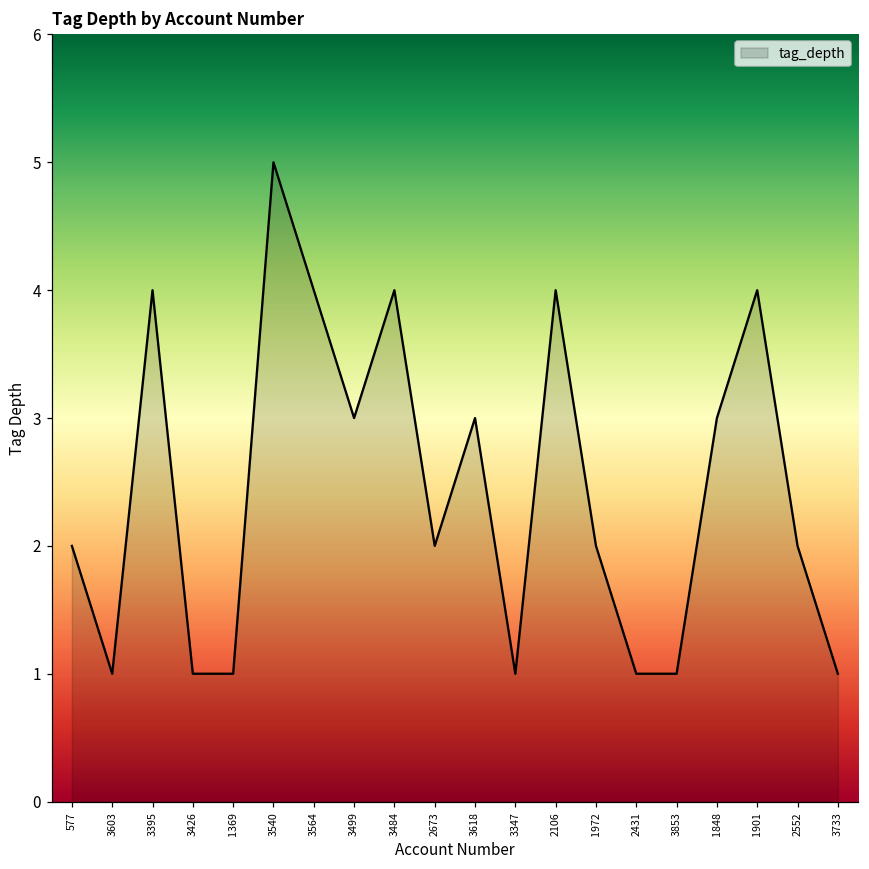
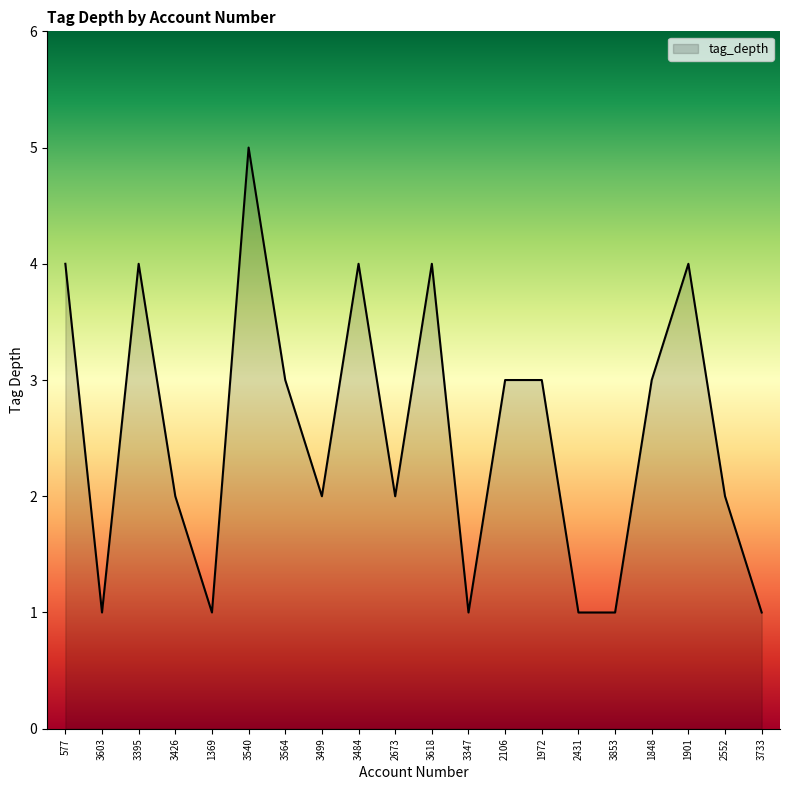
577: 2 -> 4
3426: 1 -> 2
3564: 4 -> 3
3499: 3 -> 2
3618: 3 -> 4
2106: 4 -> 3
1972: 2 -> 3
